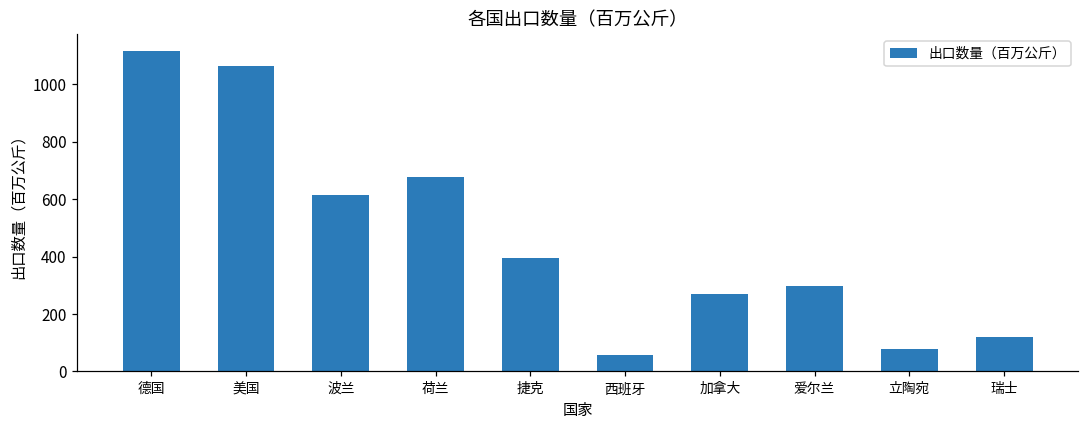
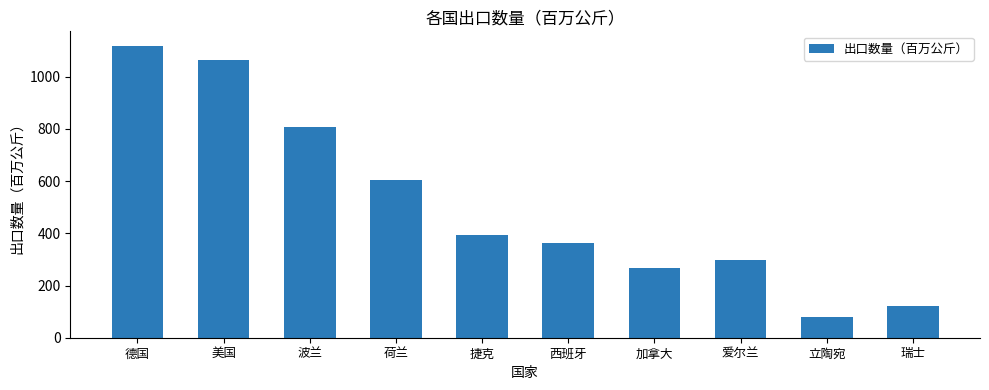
波兰: 610 -> 810
荷兰: 680 -> 600
西班牙: 60 -> 360
